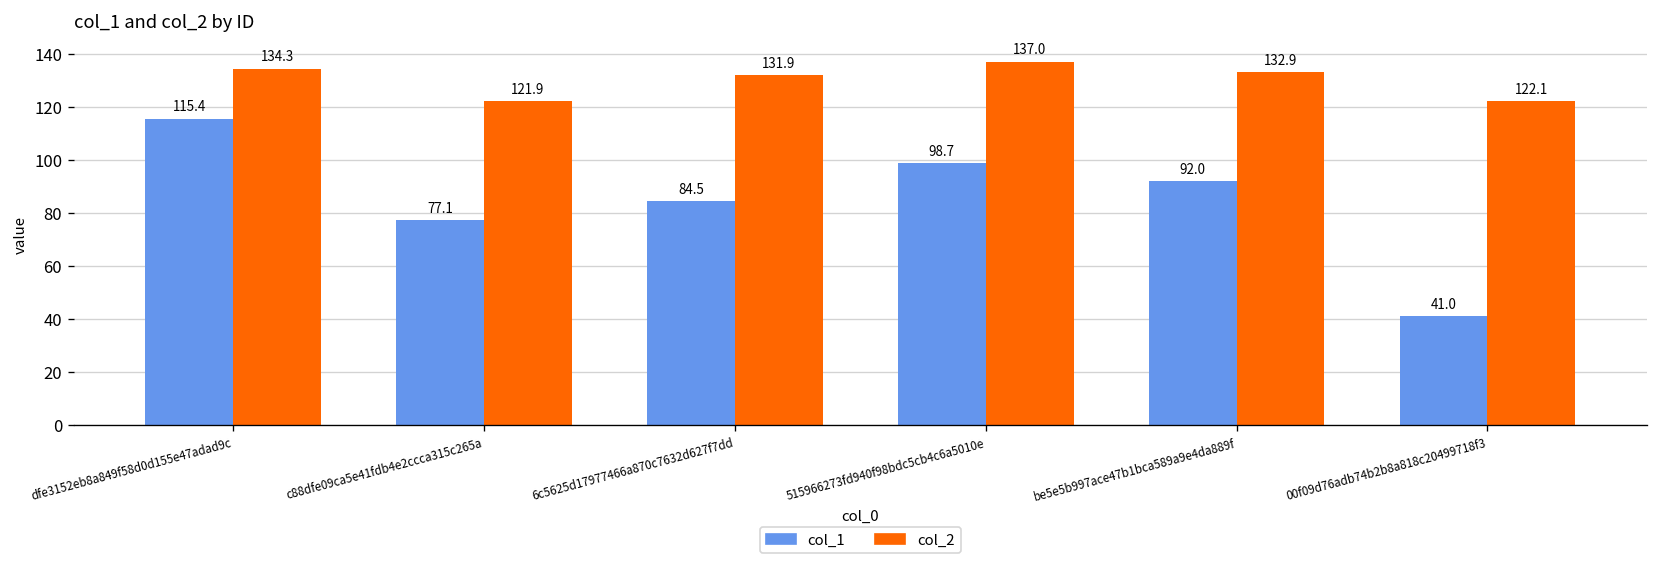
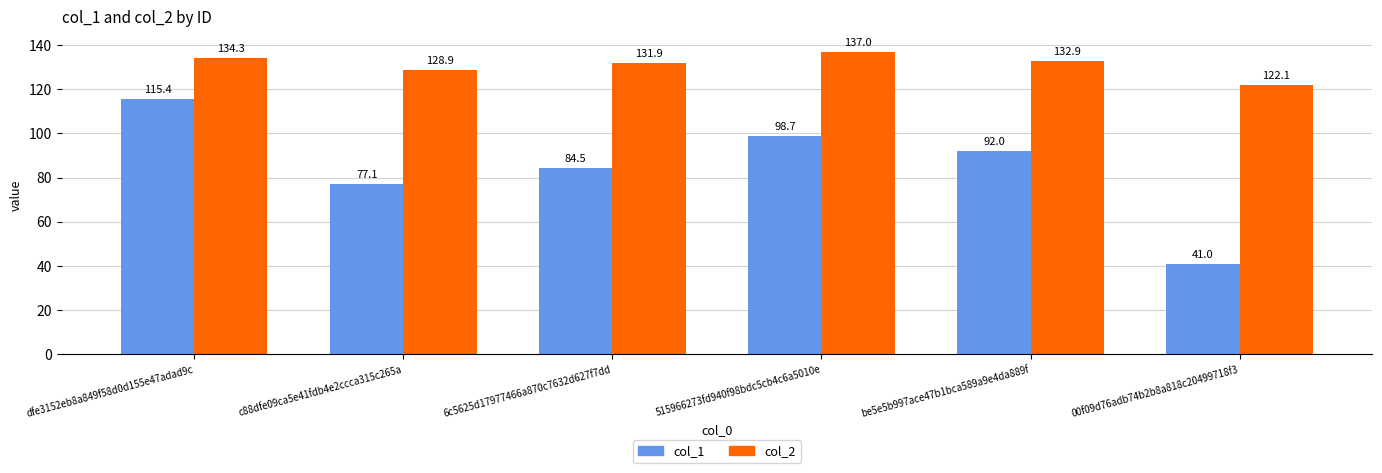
col_2, c88dfe09ca5e41fdb4e2ccca315c265a: 121.9 -> 128.9
